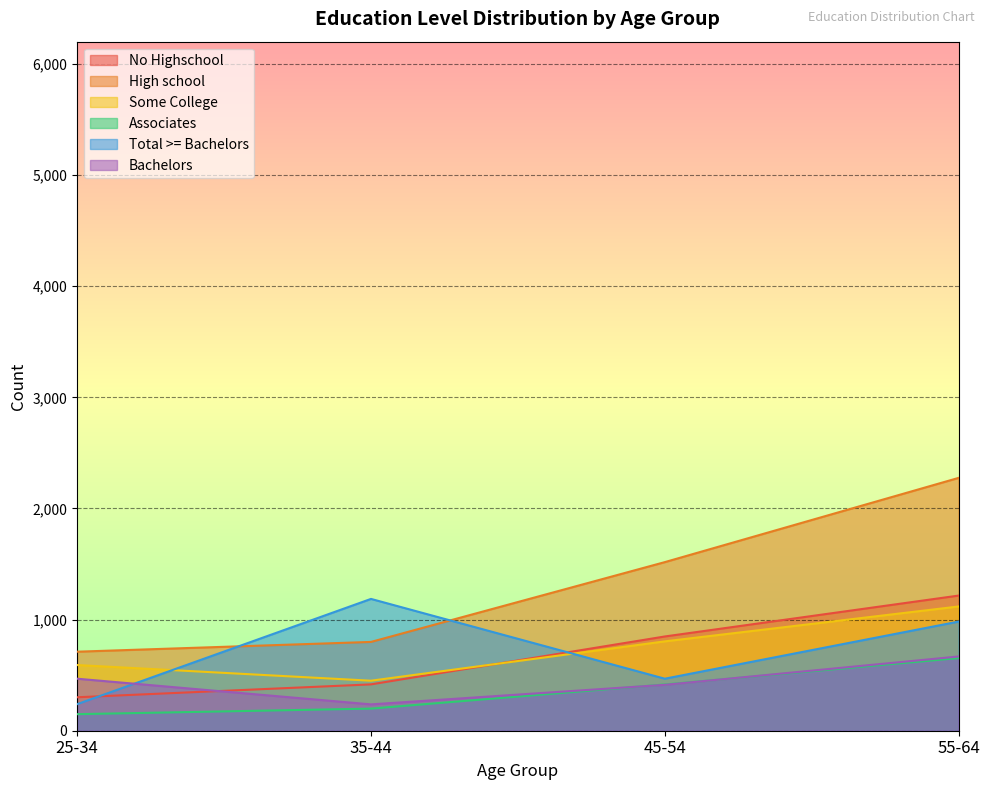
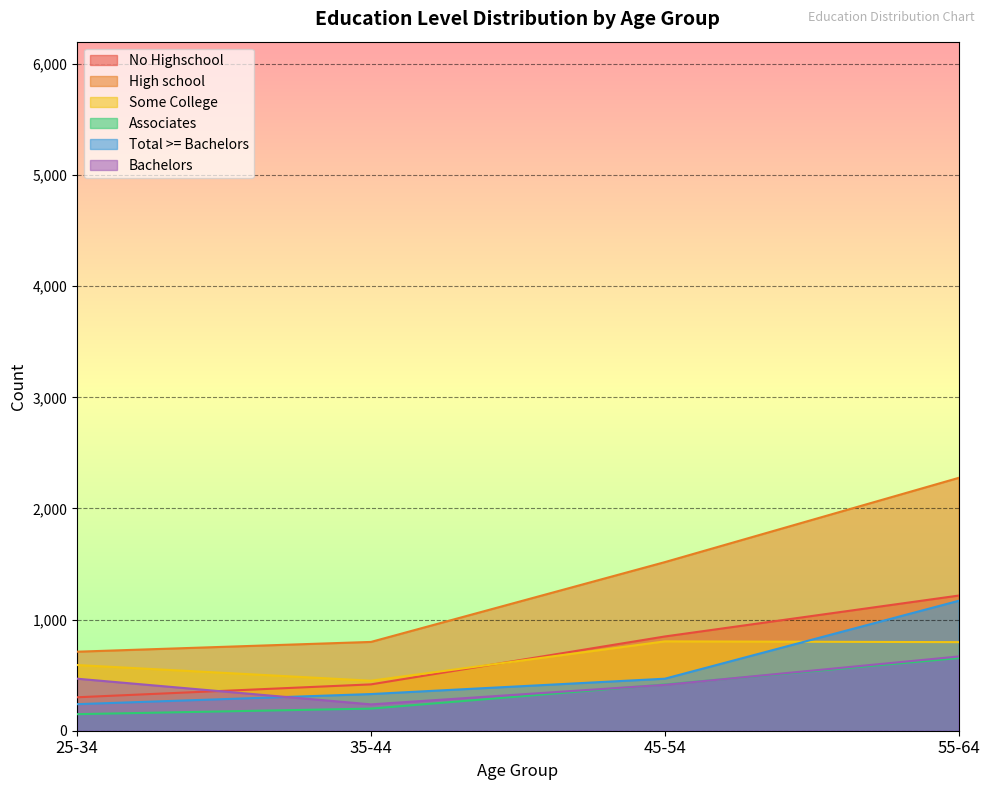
Total >= Bachelors, 35-44: 1,190 -> 330
Some College, 55-64: 1,120 -> 800
Total >= Bachelors, 55-64: 980 -> 1,170
